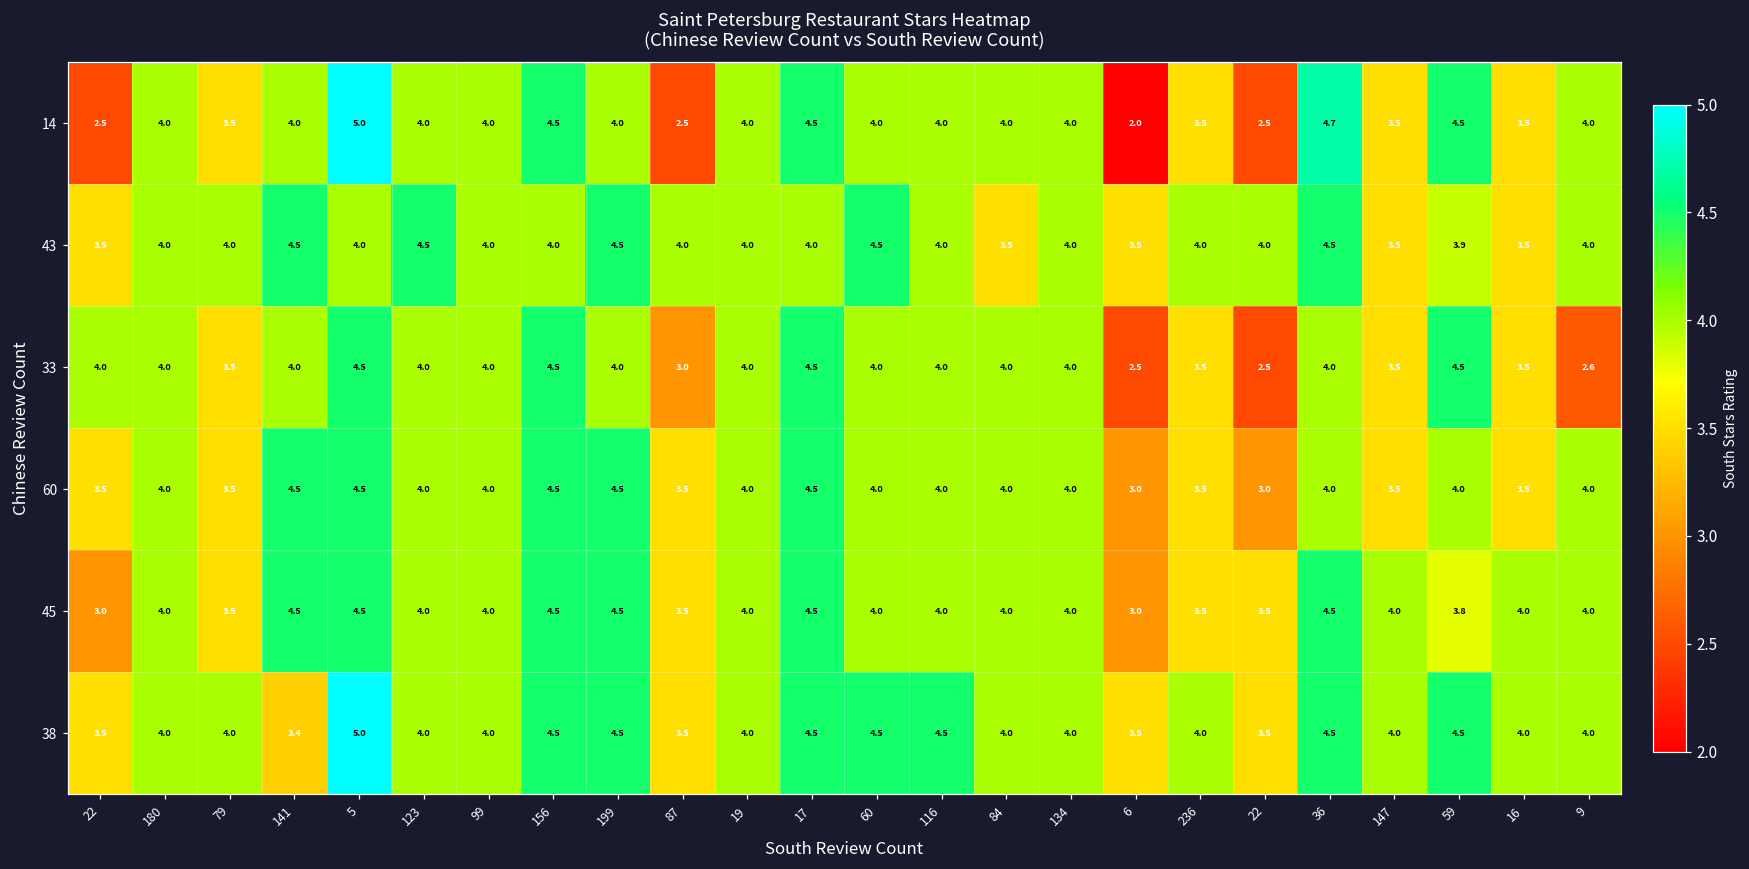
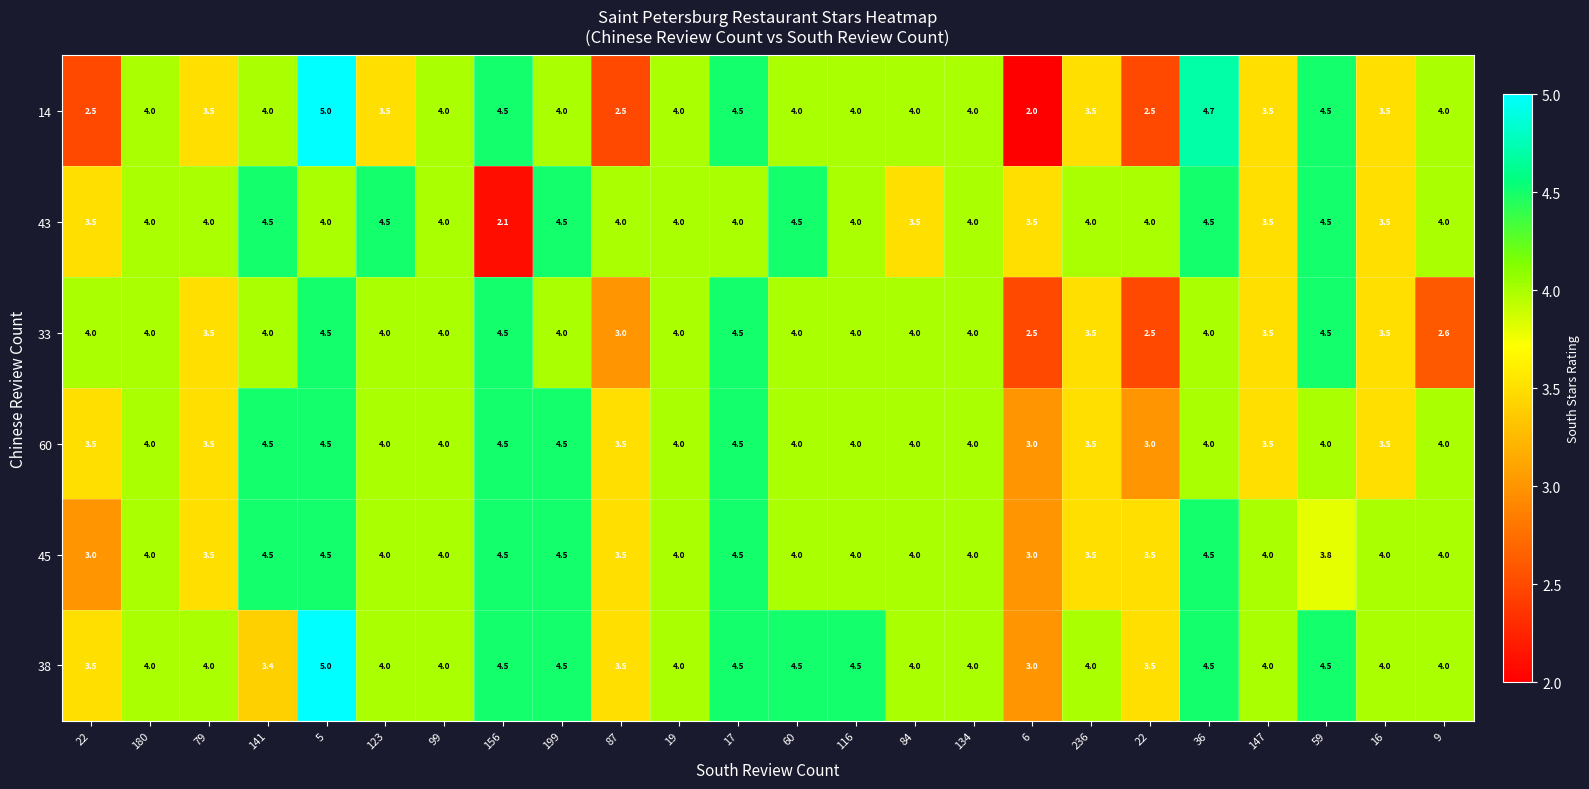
14, 123: 4.0 -> 3.5
43, 156: 4.0 -> 2.1
43, 59: 3.9 -> 4.5
38, 6: 3.5 -> 3.0
